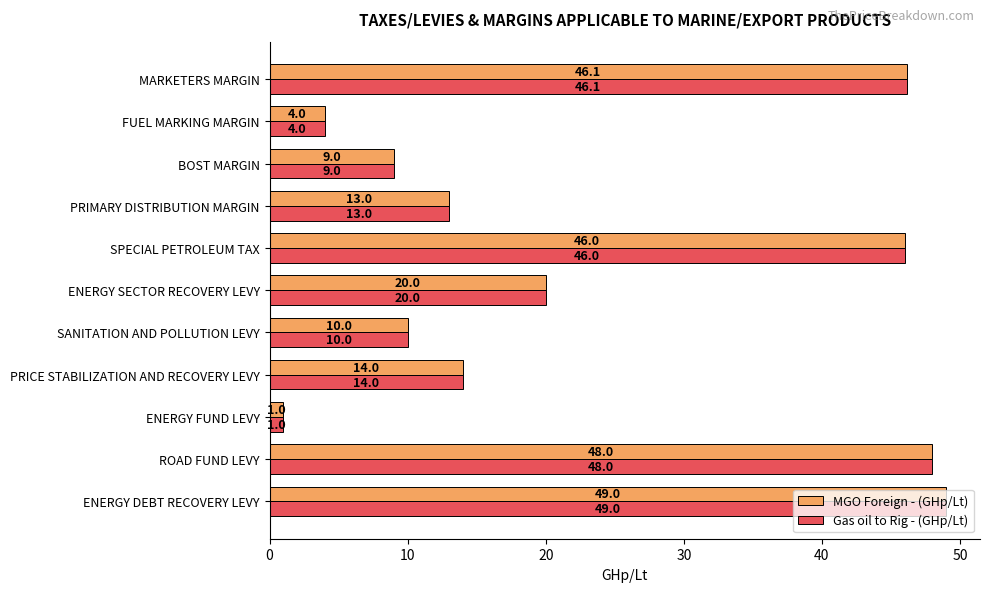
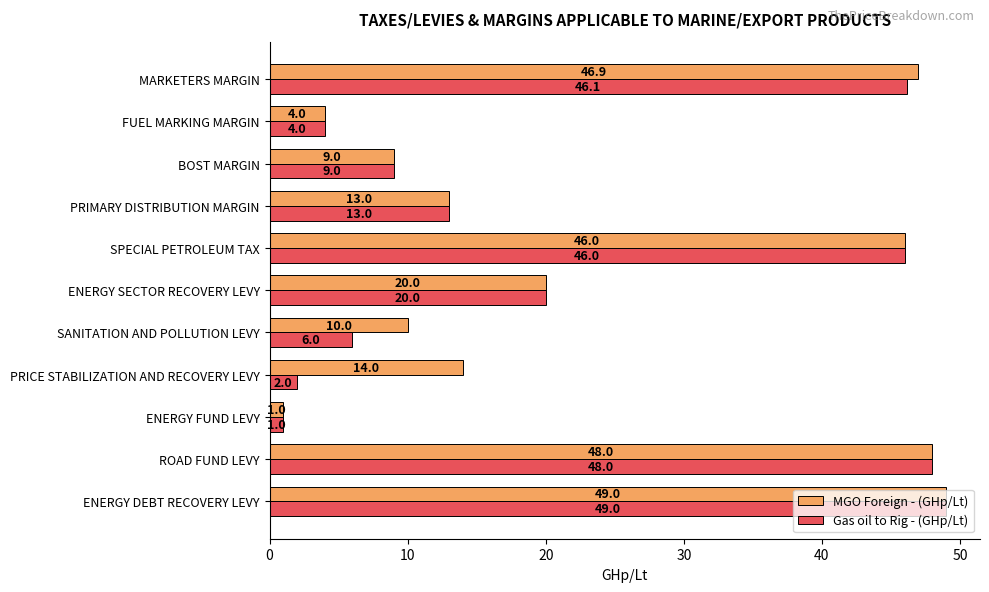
MGO Foreign - (GHp/Lt), MARKETERS MARGIN: 46.1 -> 46.9
Gas oil to Rig - (GHp/Lt), SANITATION AND POLLUTION LEVY: 10.0 -> 6.0
Gas oil to Rig - (GHp/Lt), PRICE STABILIZATION AND RECOVERY LEVY: 14.0 -> 2.0
